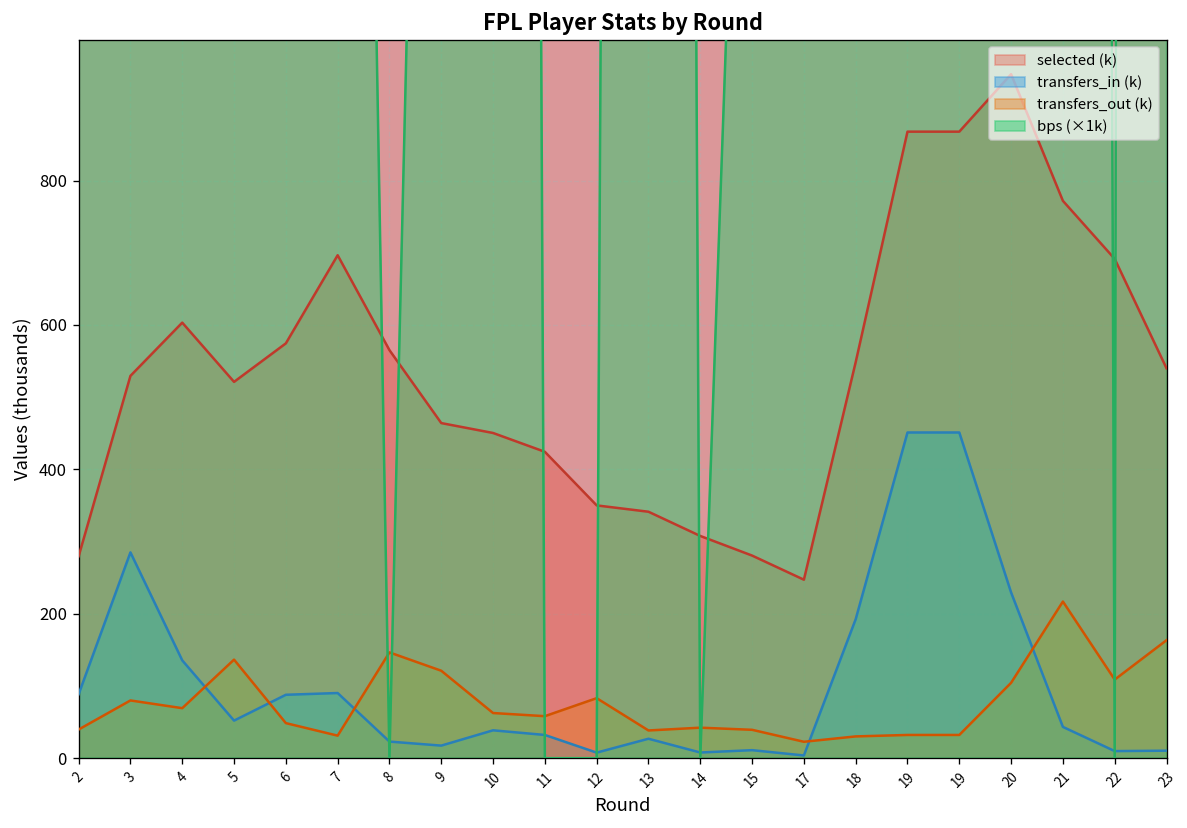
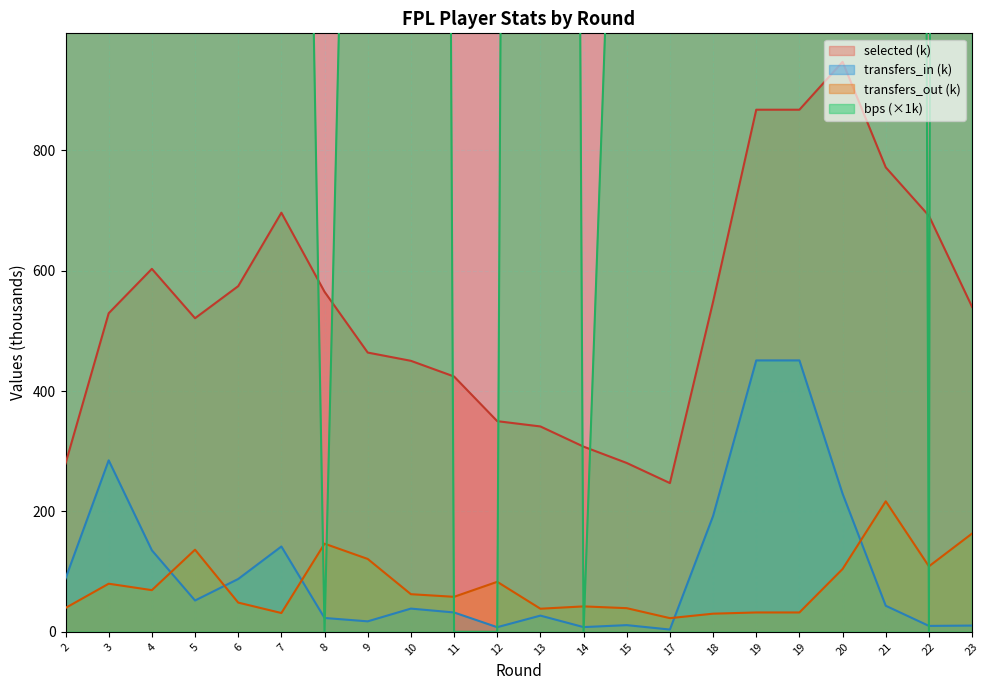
transfers_in (k), 7: 90 -> 140
